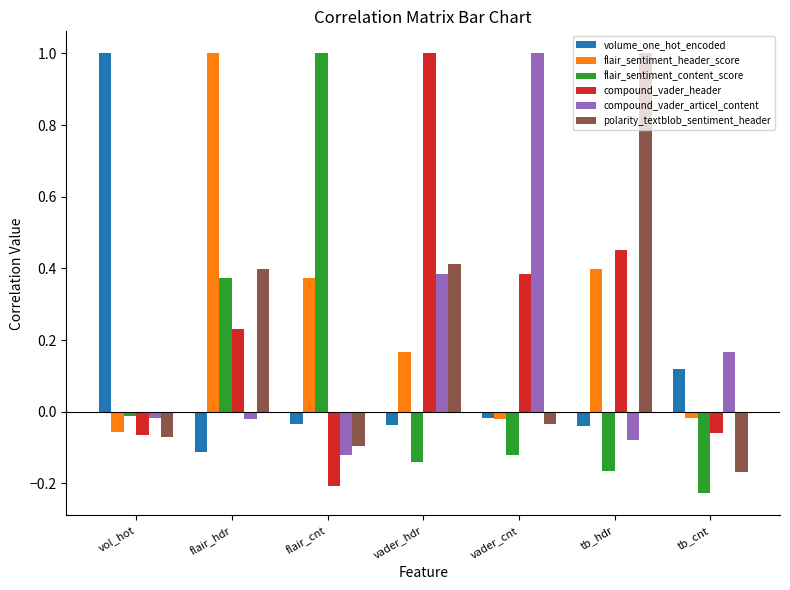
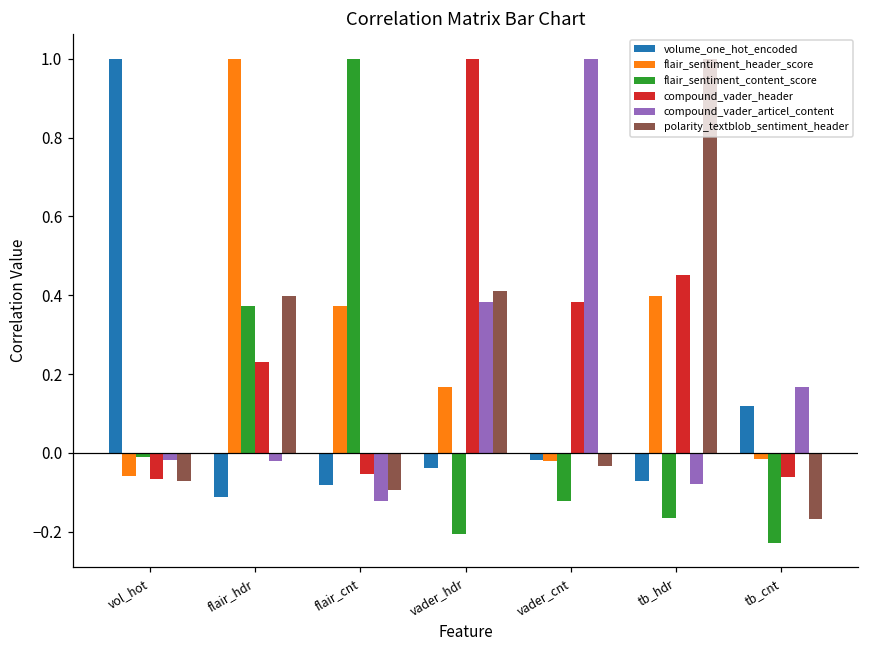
volume_one_hot_encoded, flair_cnt: -0.04 -> -0.08
compound_vader_header, flair_cnt: -0.21 -> -0.05
flair_sentiment_content_score, vader_hdr: -0.14 -> -0.21
volume_one_hot_encoded, tb_hdr: -0.04 -> -0.07
